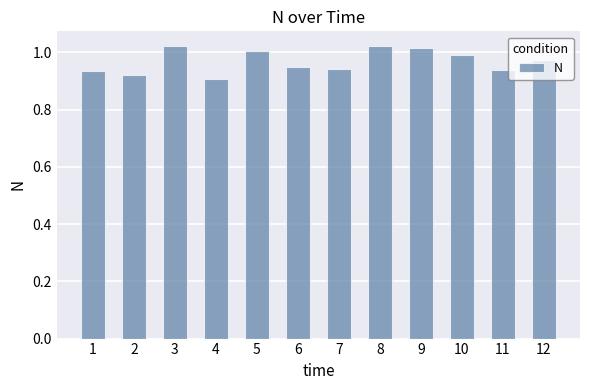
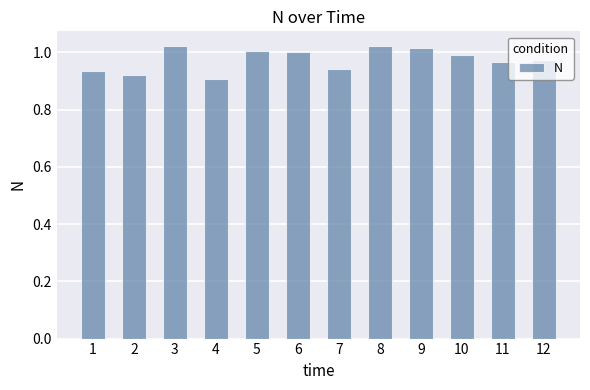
6: 0.95 -> 1.00
11: 0.94 -> 0.97
